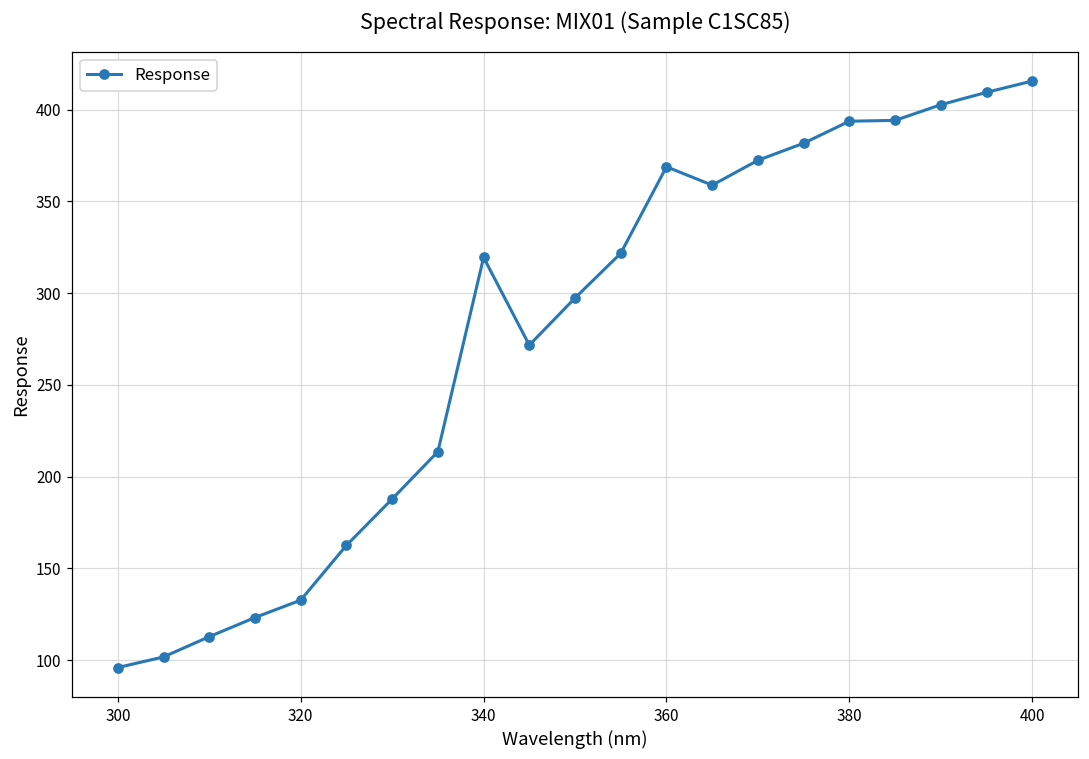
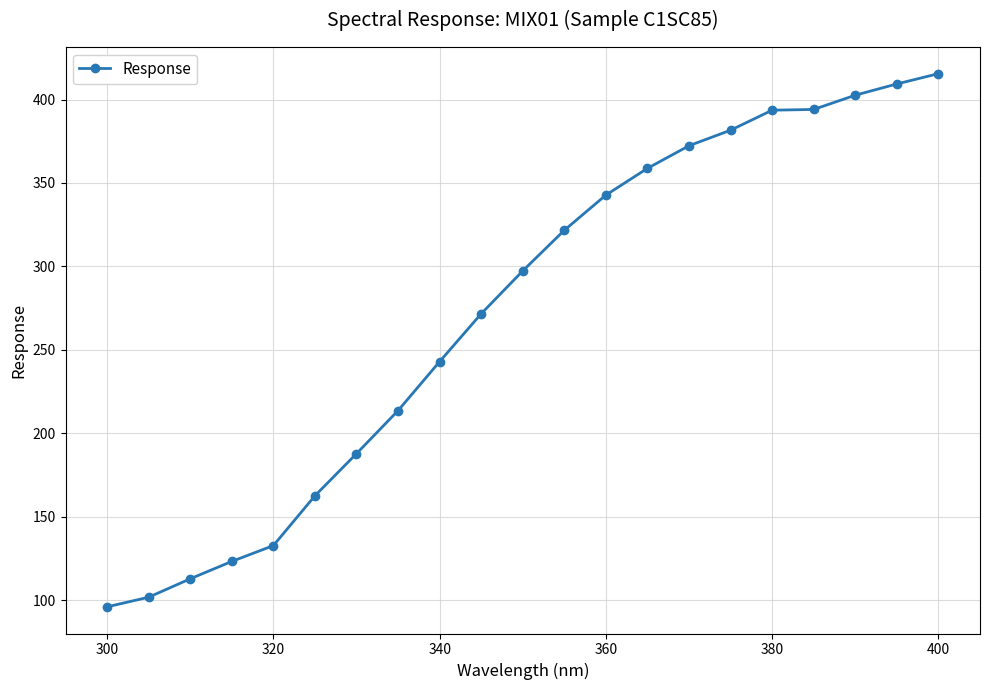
340: 319 -> 243
360: 369 -> 343
